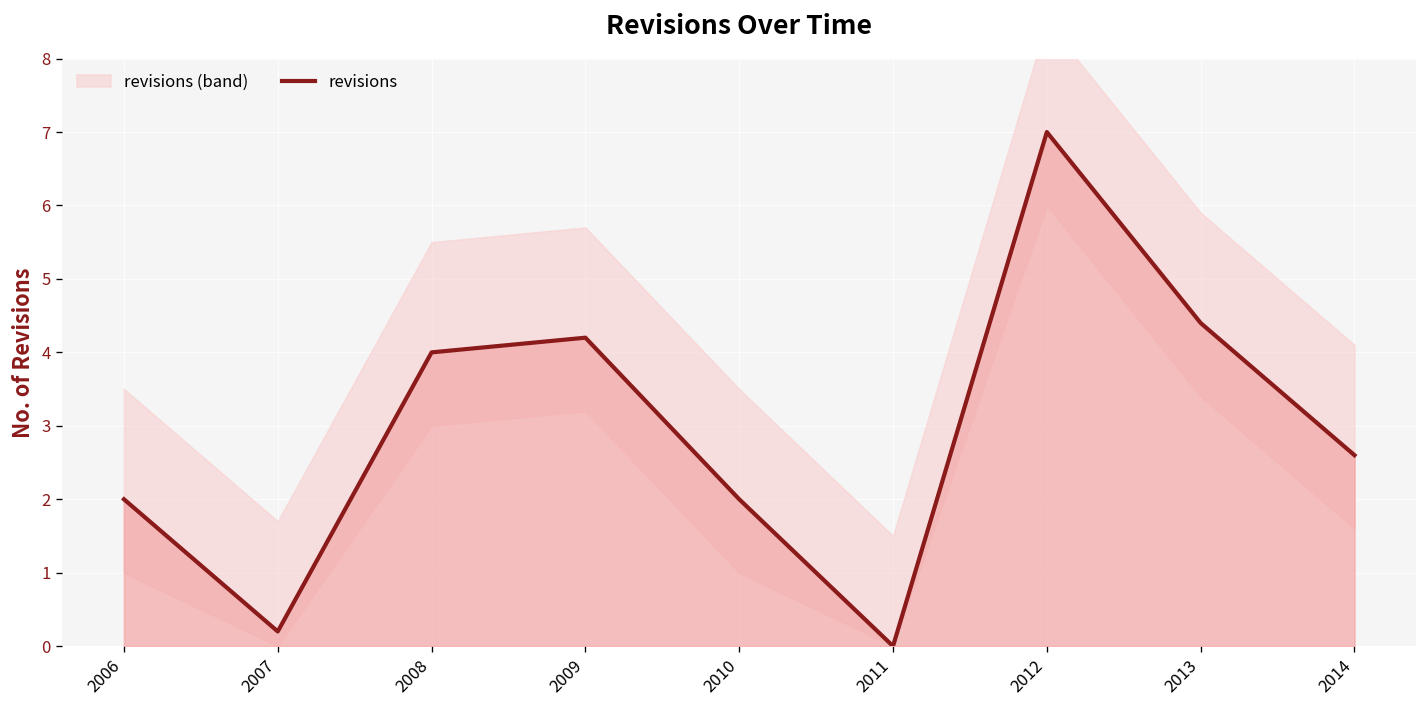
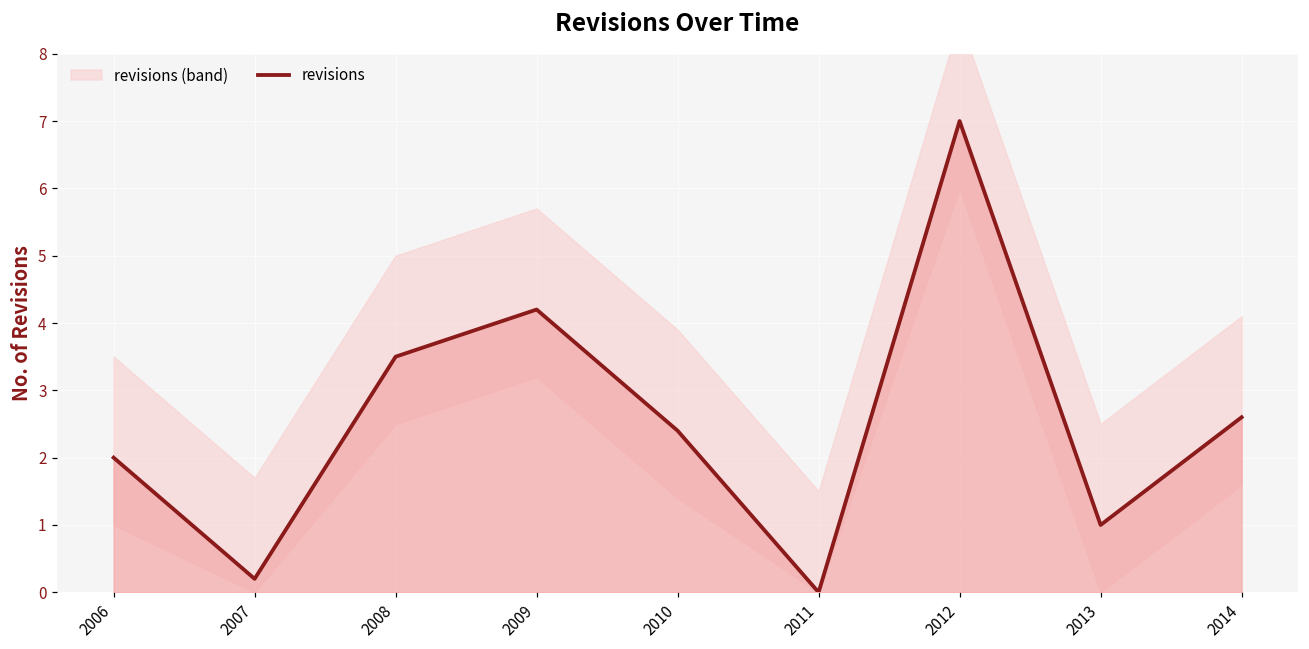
revisions, 2008: 4.0 -> 3.5
revisions, 2010: 2.0 -> 2.4
revisions, 2013: 4.4 -> 1.0
